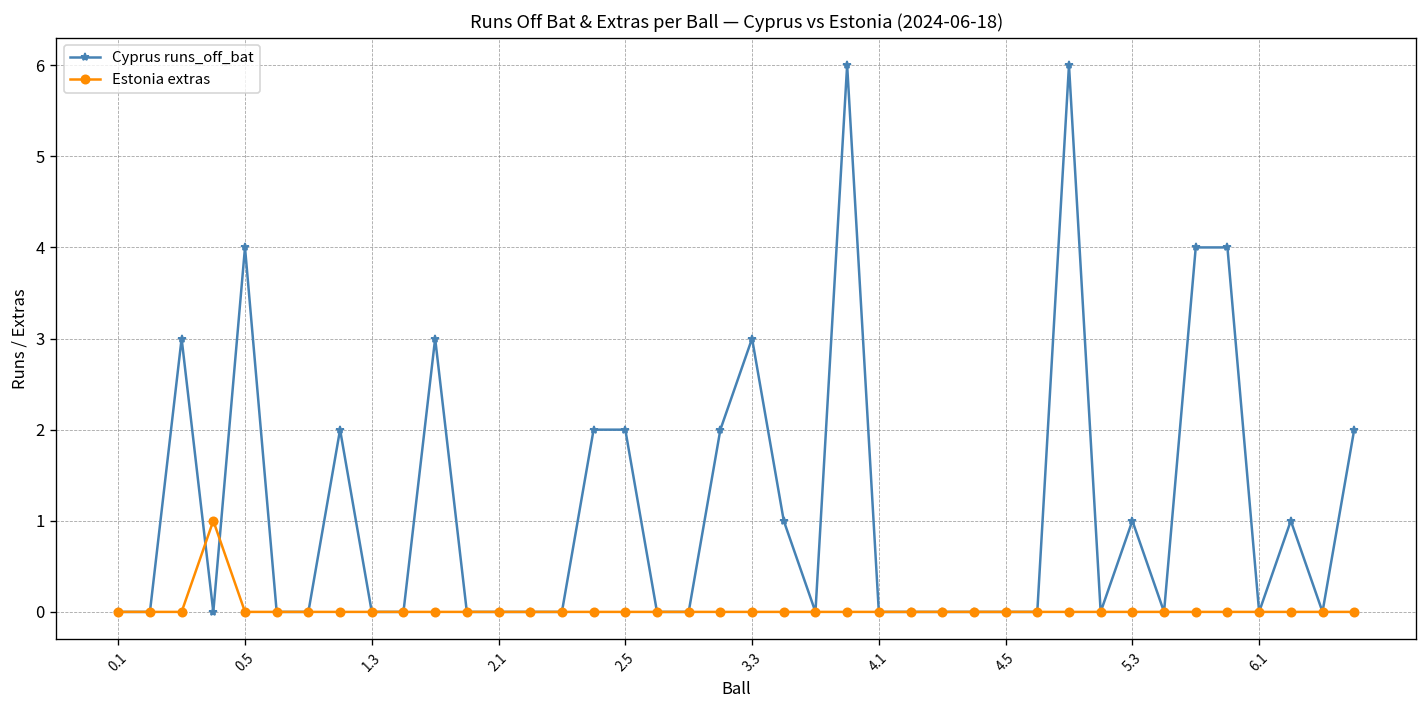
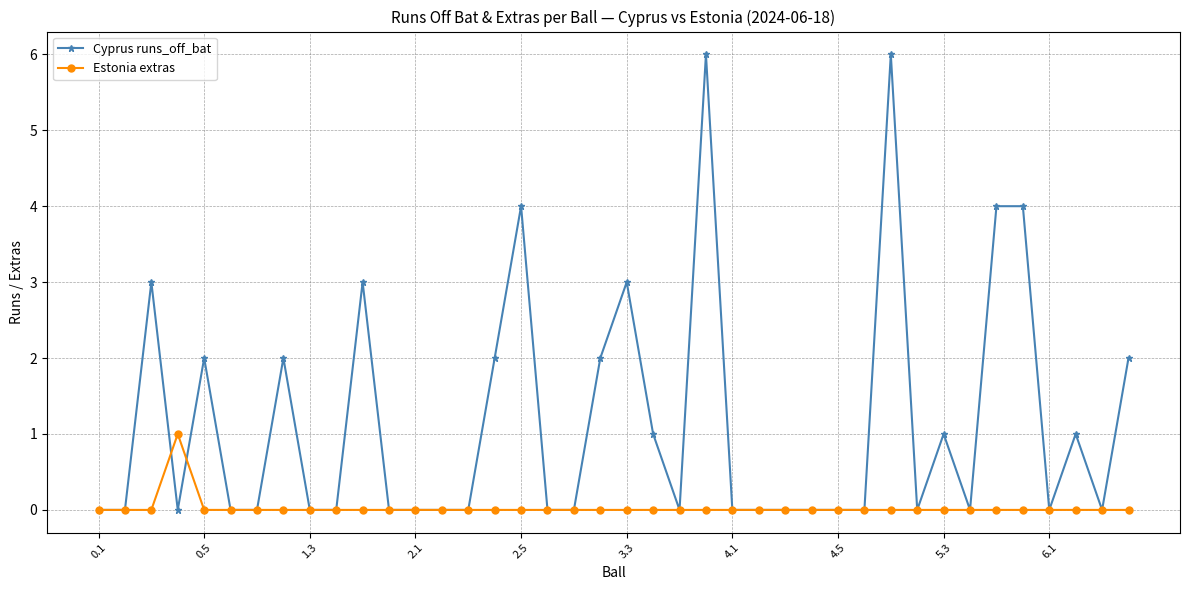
Cyprus runs_off_bat, 0.5: 4 -> 2
Cyprus runs_off_bat, 2.5: 2 -> 4
